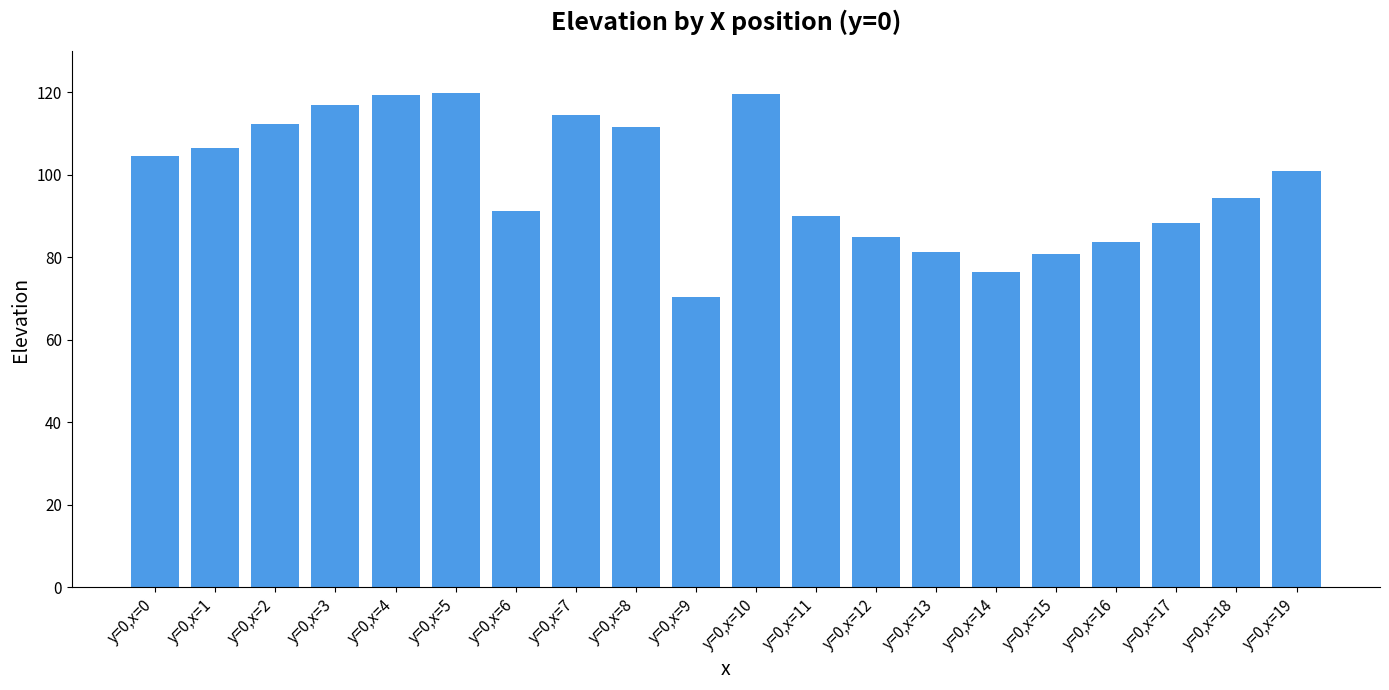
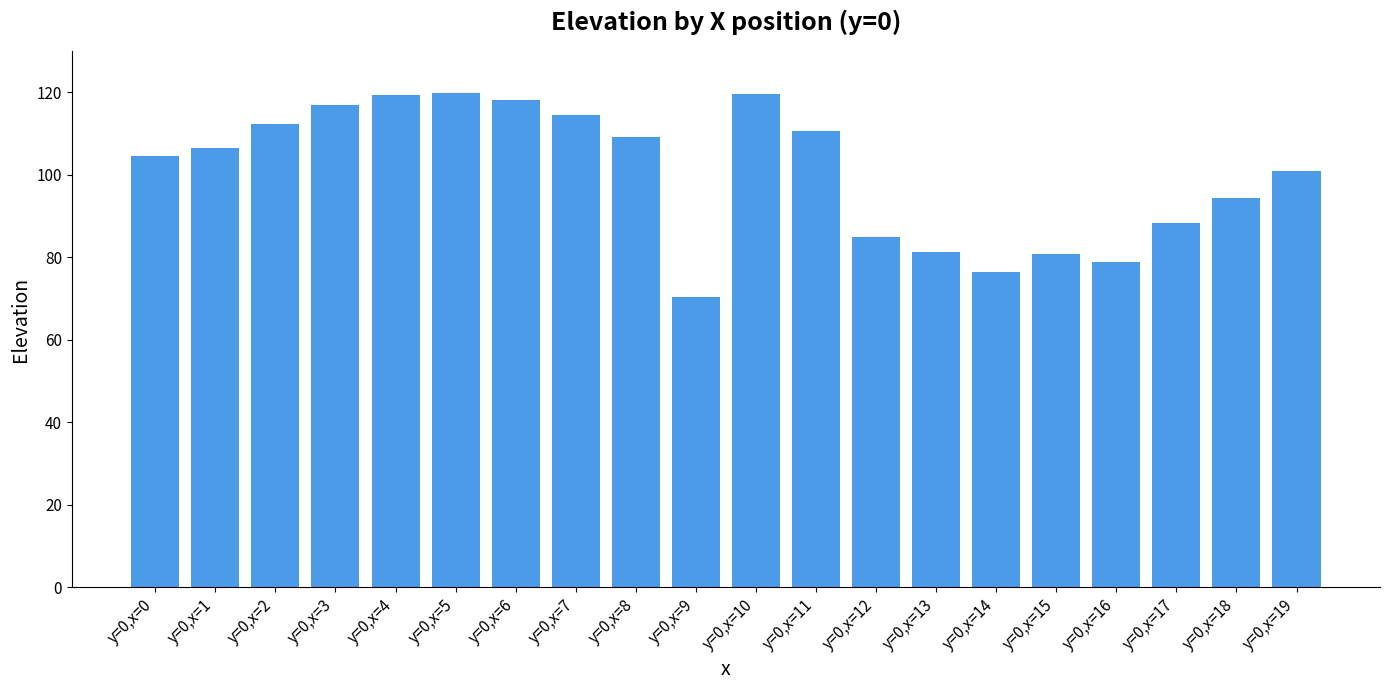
y=0,x=6: 91 -> 118
y=0,x=8: 112 -> 109
y=0,x=11: 90 -> 111
y=0,x=16: 84 -> 79
